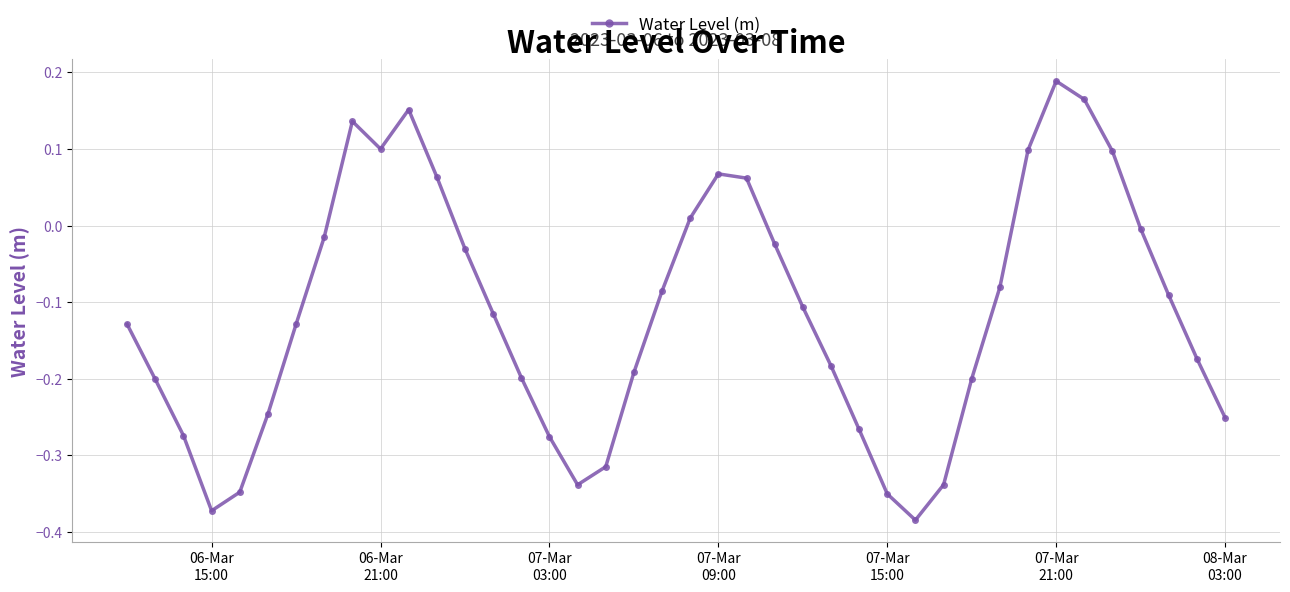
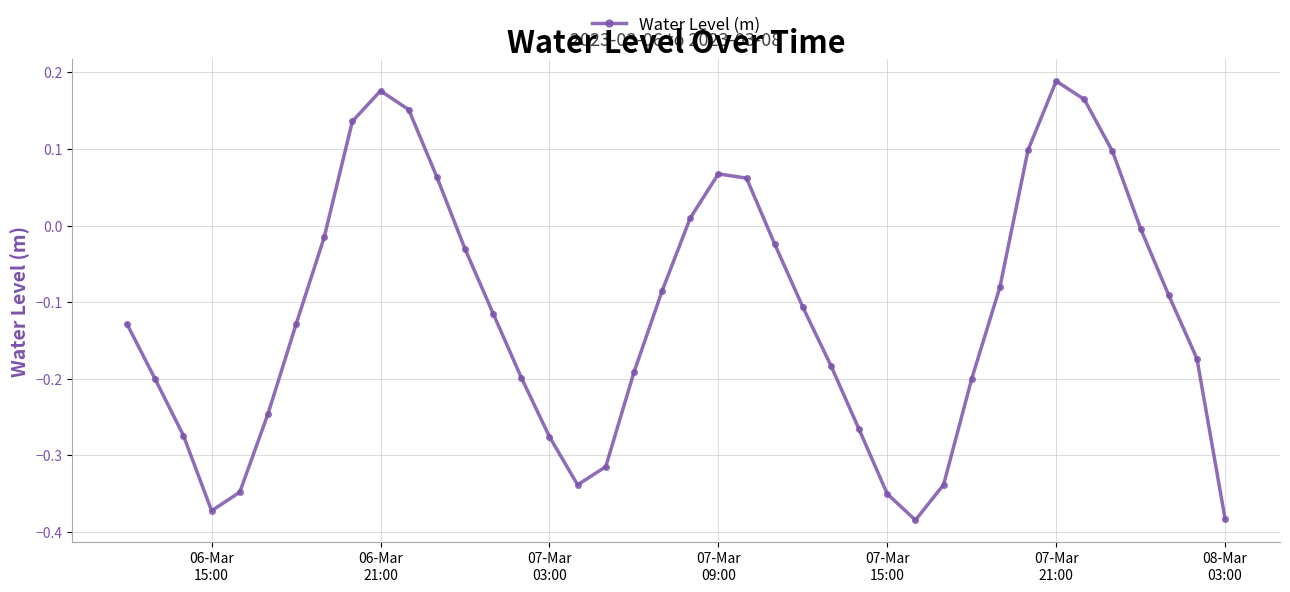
06-Mar 21:00: 0.10 -> 0.18
08-Mar 03:00: -0.25 -> -0.38
